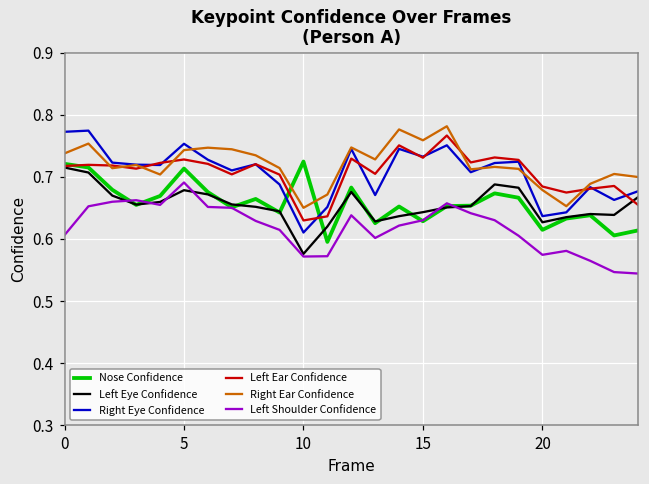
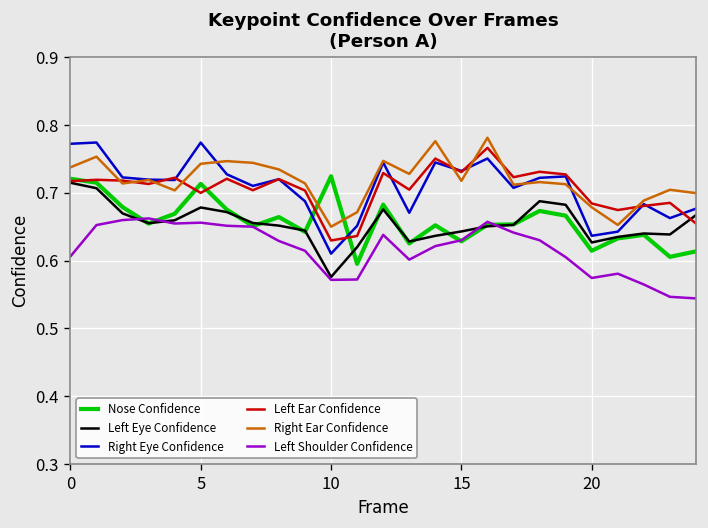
Right Eye Confidence, 5: 0.75 -> 0.77
Left Ear Confidence, 5: 0.73 -> 0.70
Left Shoulder Confidence, 5: 0.69 -> 0.66
Right Ear Confidence, 15: 0.76 -> 0.72
